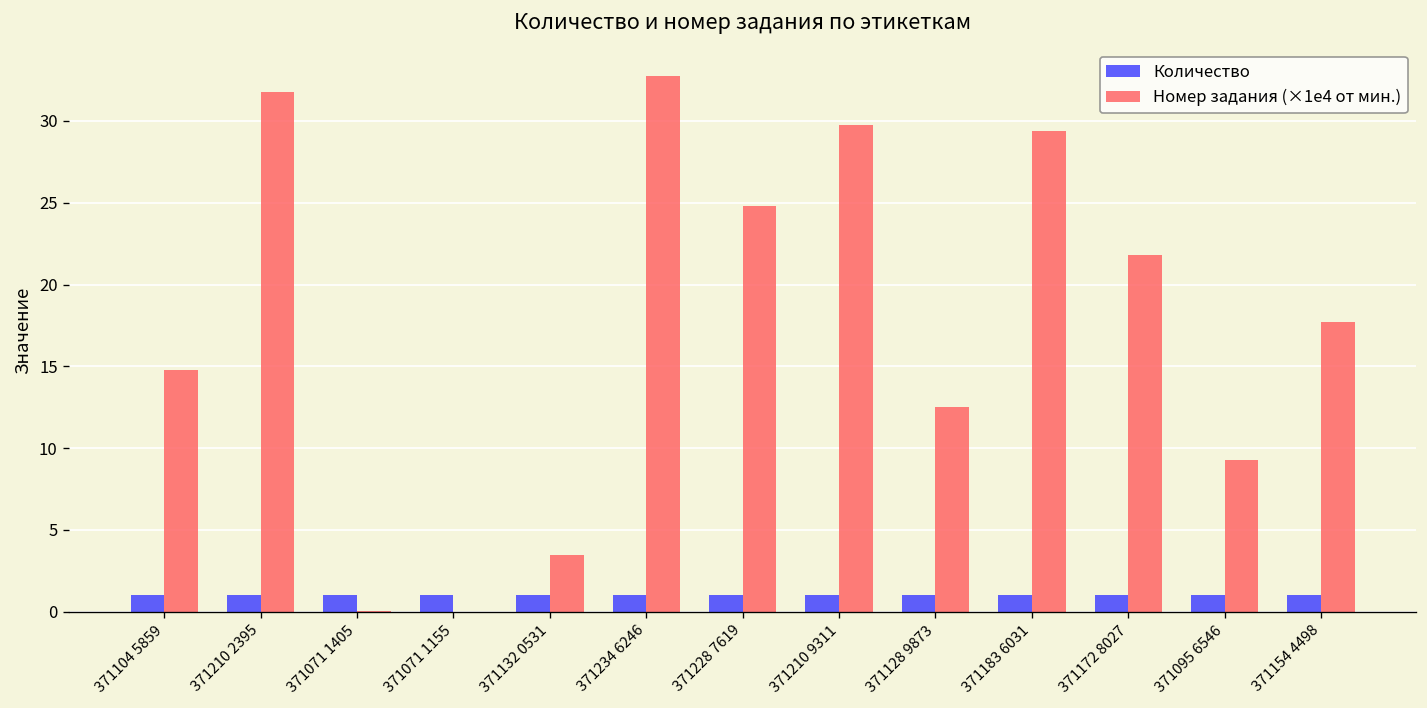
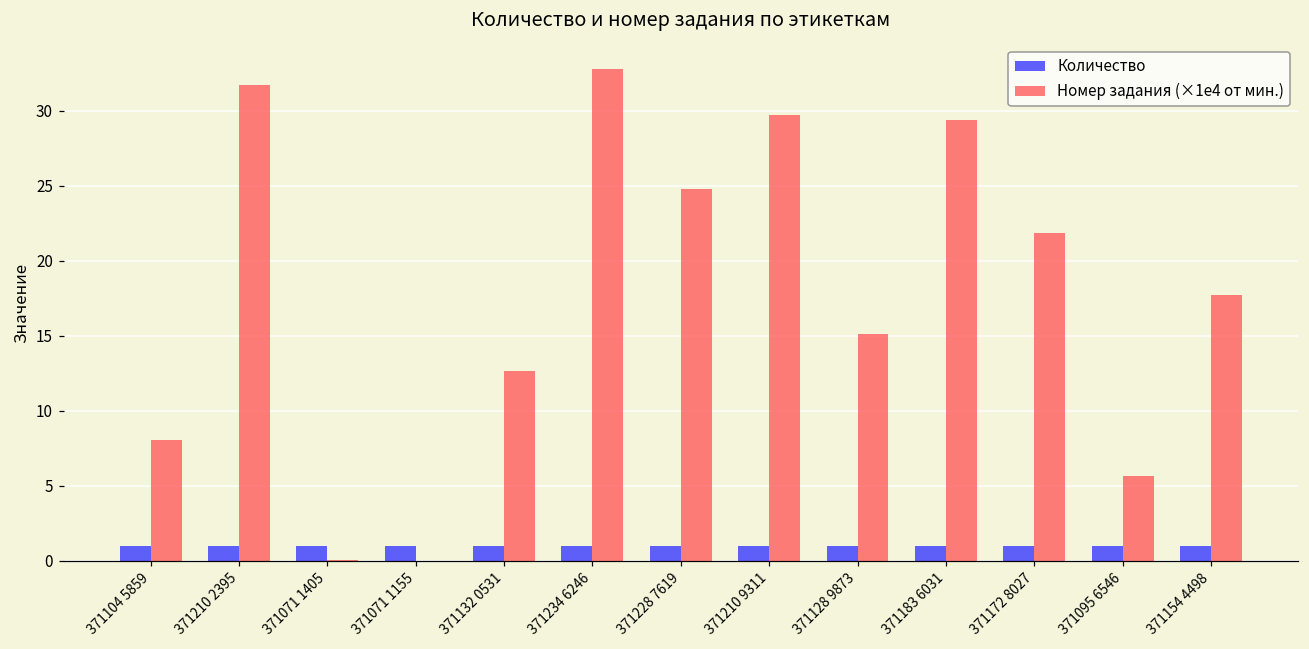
Номер задания (×1e4 от мин.), 371104 5859: 14.8 -> 8.0
Номер задания (×1e4 от мин.), 371132 0531: 3.5 -> 12.7
Номер задания (×1e4 от мин.), 371128 9873: 12.5 -> 15.1
Номер задания (×1e4 от мин.), 371095 6546: 9.3 -> 5.7
